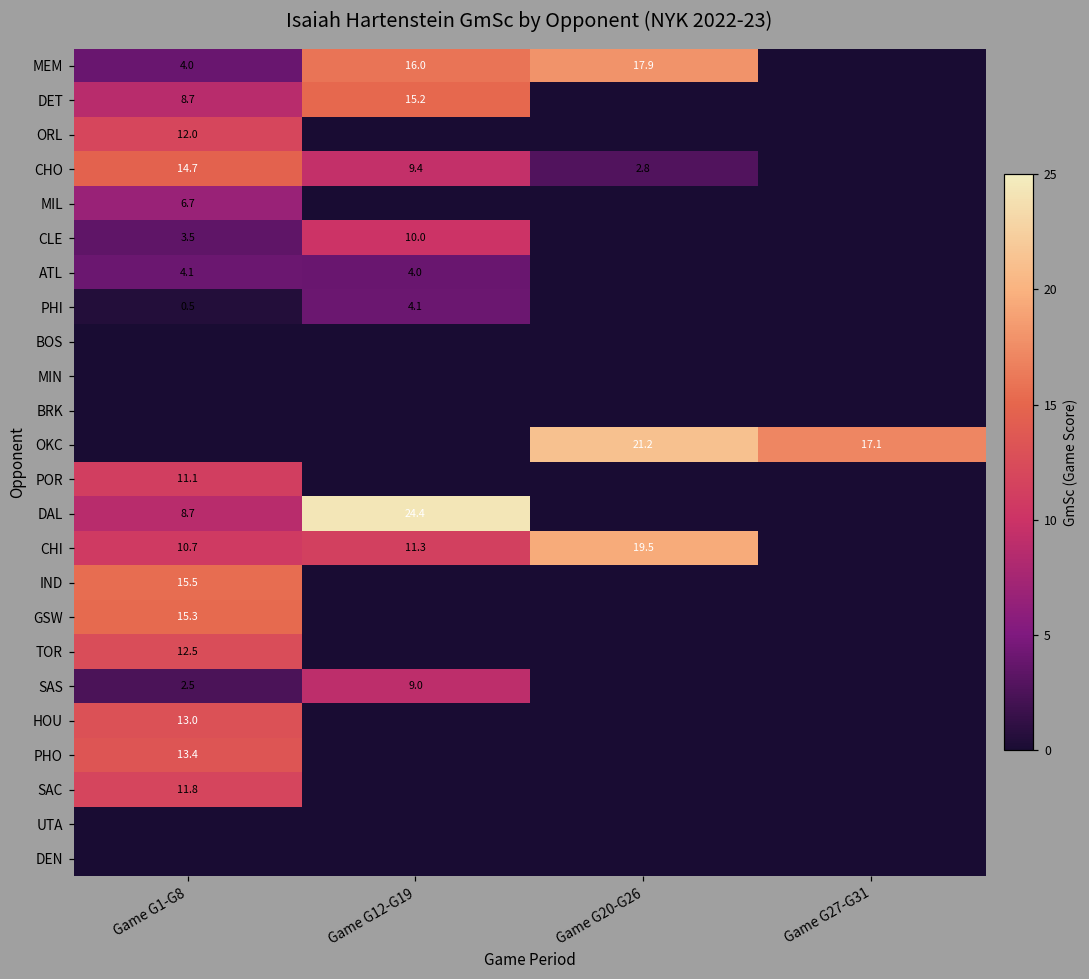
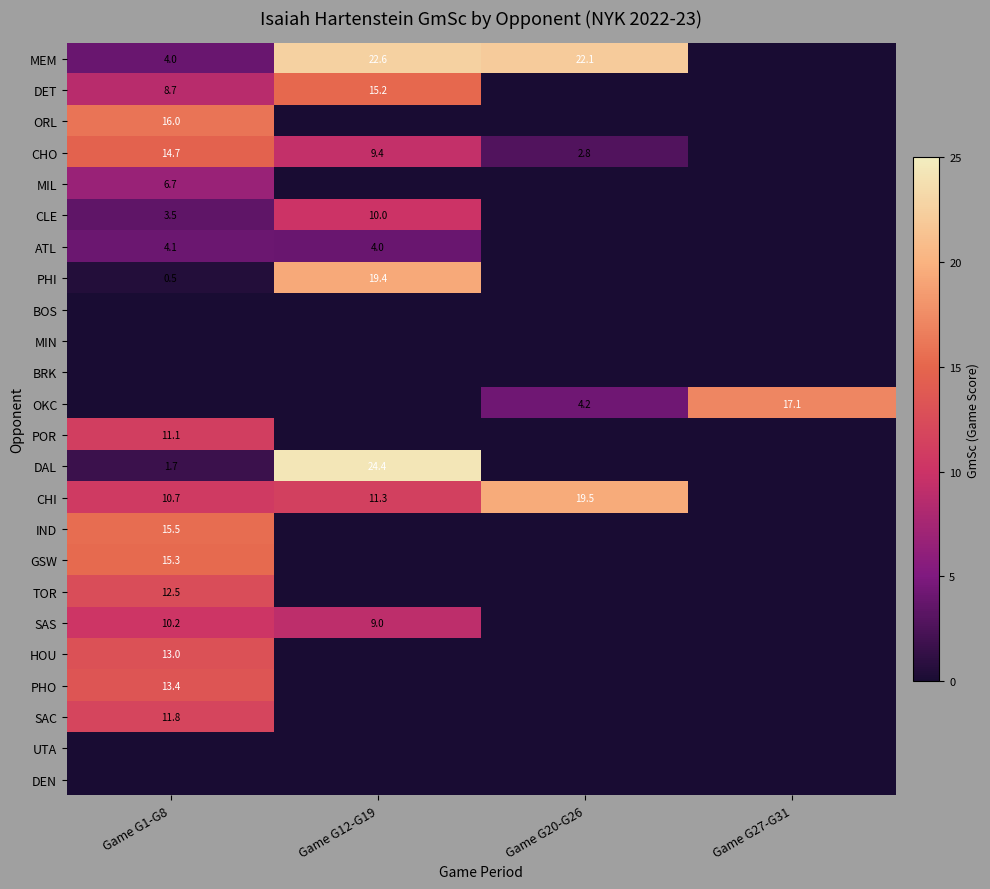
MEM, Game G12-G19: 16.0 -> 22.6
MEM, Game G20-G26: 17.9 -> 22.1
ORL, Game G1-G8: 12.0 -> 16.0
PHI, Game G12-G19: 4.1 -> 19.4
OKC, Game G20-G26: 21.2 -> 4.2
DAL, Game G1-G8: 8.7 -> 1.7
SAS, Game G1-G8: 2.5 -> 10.2
